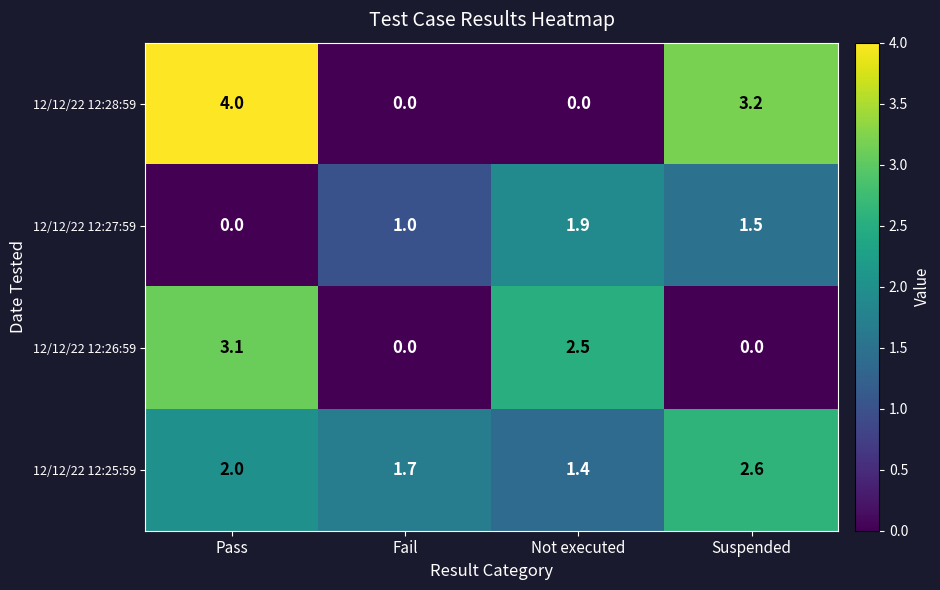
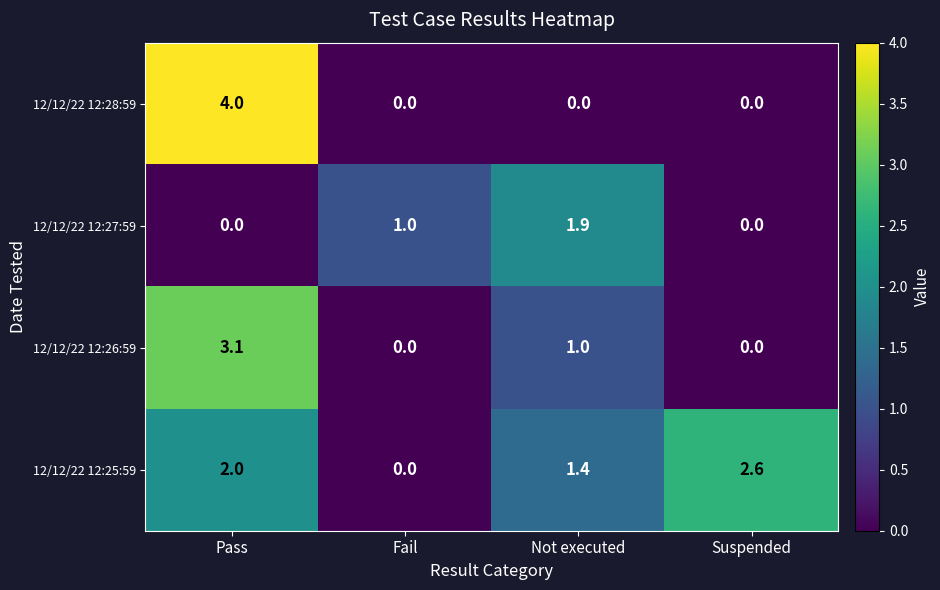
12/12/22 12:28:59, Suspended: 3.2 -> 0.0
12/12/22 12:27:59, Suspended: 1.5 -> 0.0
12/12/22 12:26:59, Not executed: 2.5 -> 1.0
12/12/22 12:25:59, Fail: 1.7 -> 0.0
